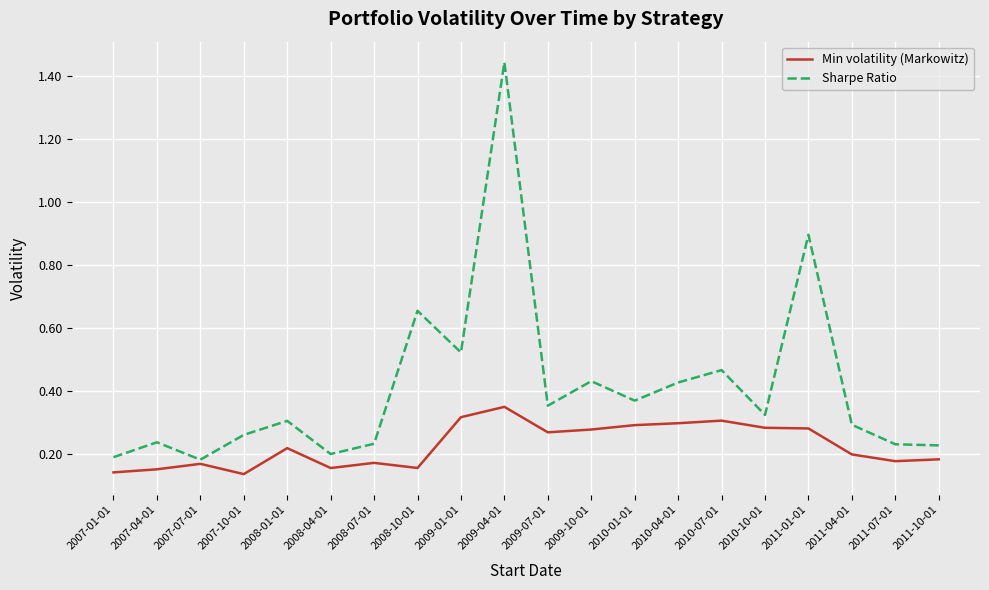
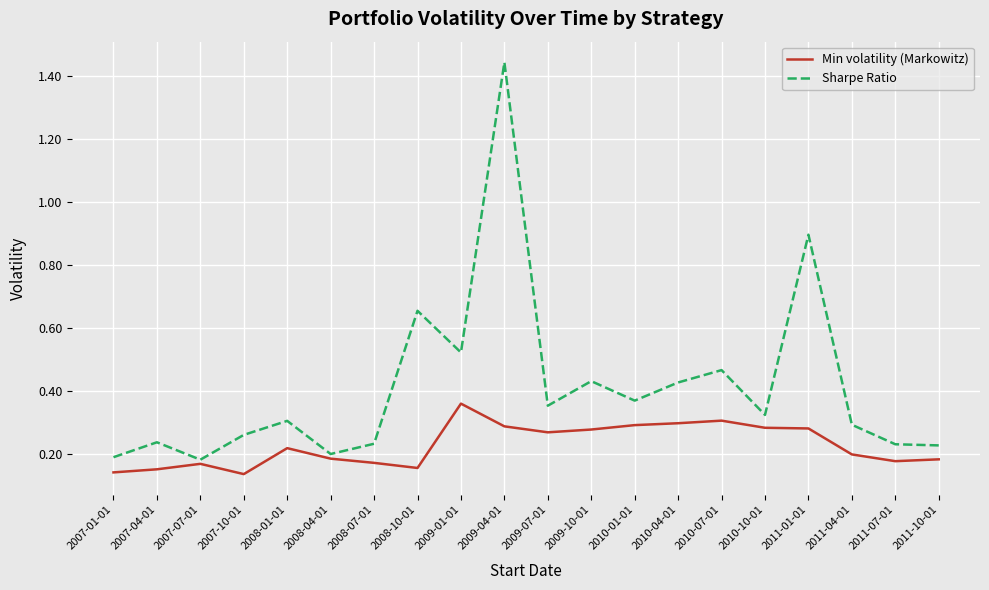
Min volatility (Markowitz), 2008-04-01: 0.16 -> 0.19
Min volatility (Markowitz), 2009-01-01: 0.32 -> 0.36
Min volatility (Markowitz), 2009-04-01: 0.35 -> 0.29
